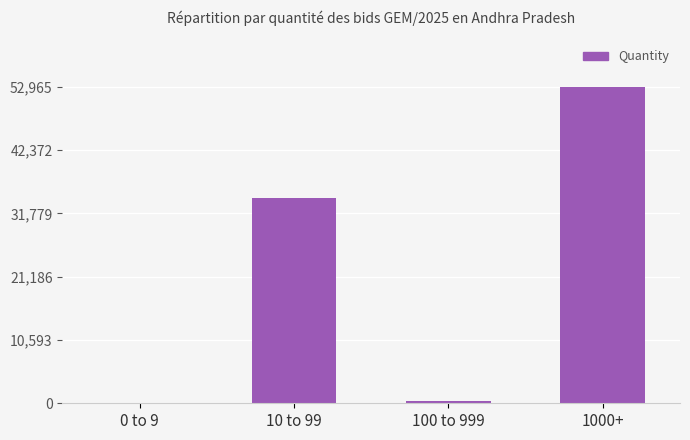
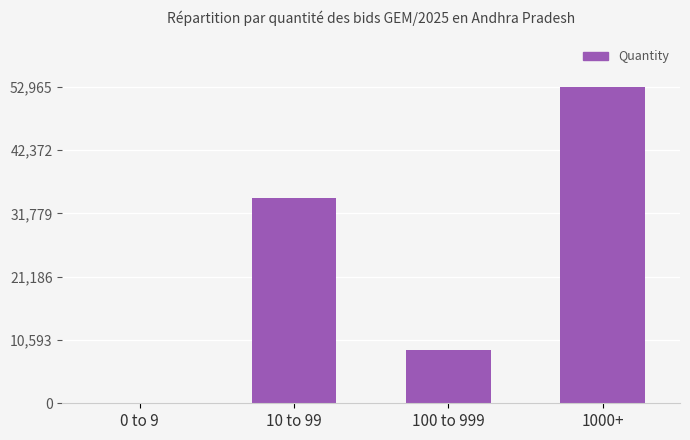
100 to 999: 0 -> 9,000
